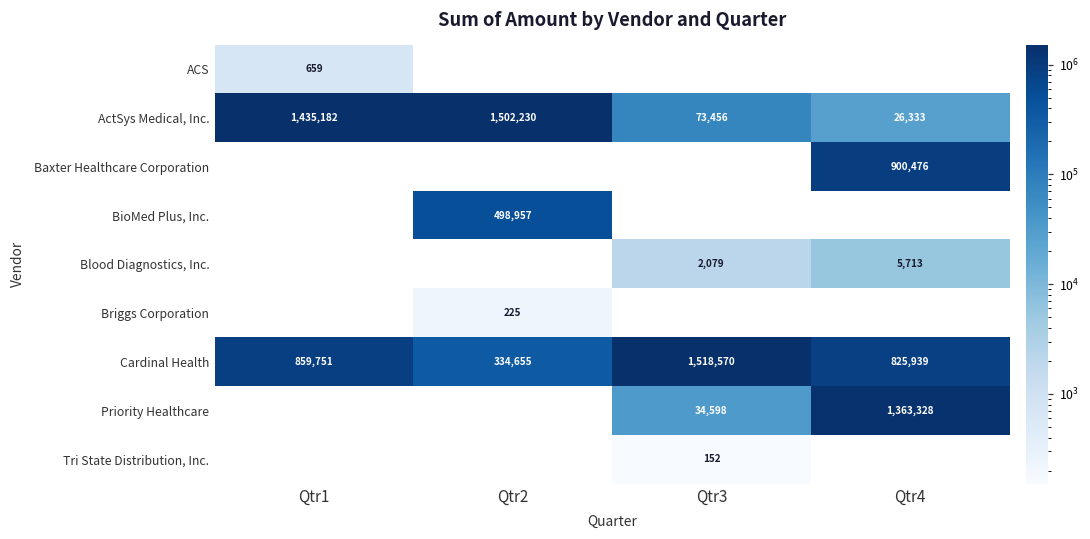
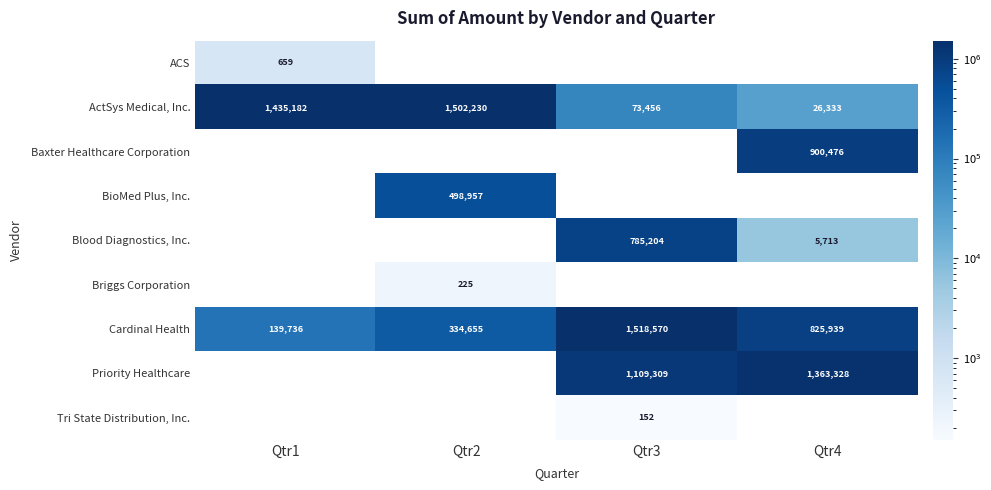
Blood Diagnostics, Inc., Qtr3: 2,079 -> 785,204
Cardinal Health, Qtr1: 859,751 -> 139,736
Priority Healthcare, Qtr3: 34,598 -> 1,109,309
